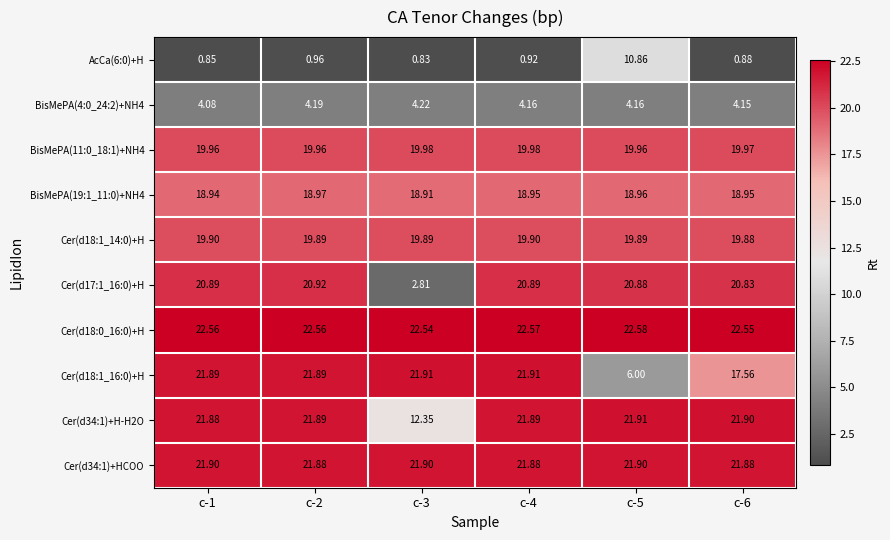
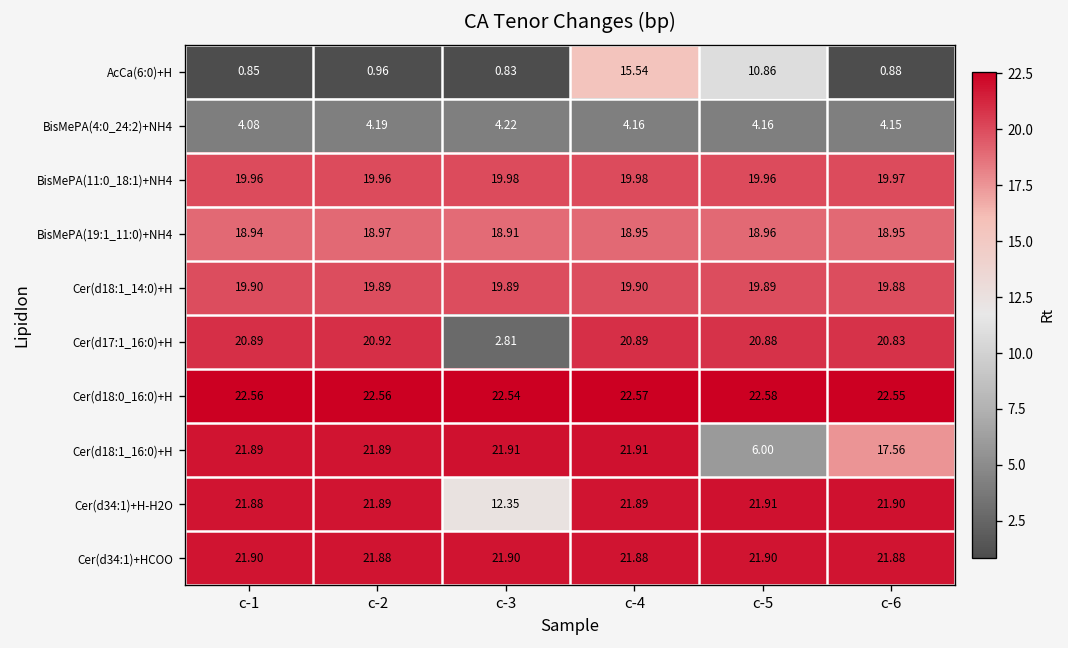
AcCa(6:0)+H, c-4: 0.92 -> 15.54
